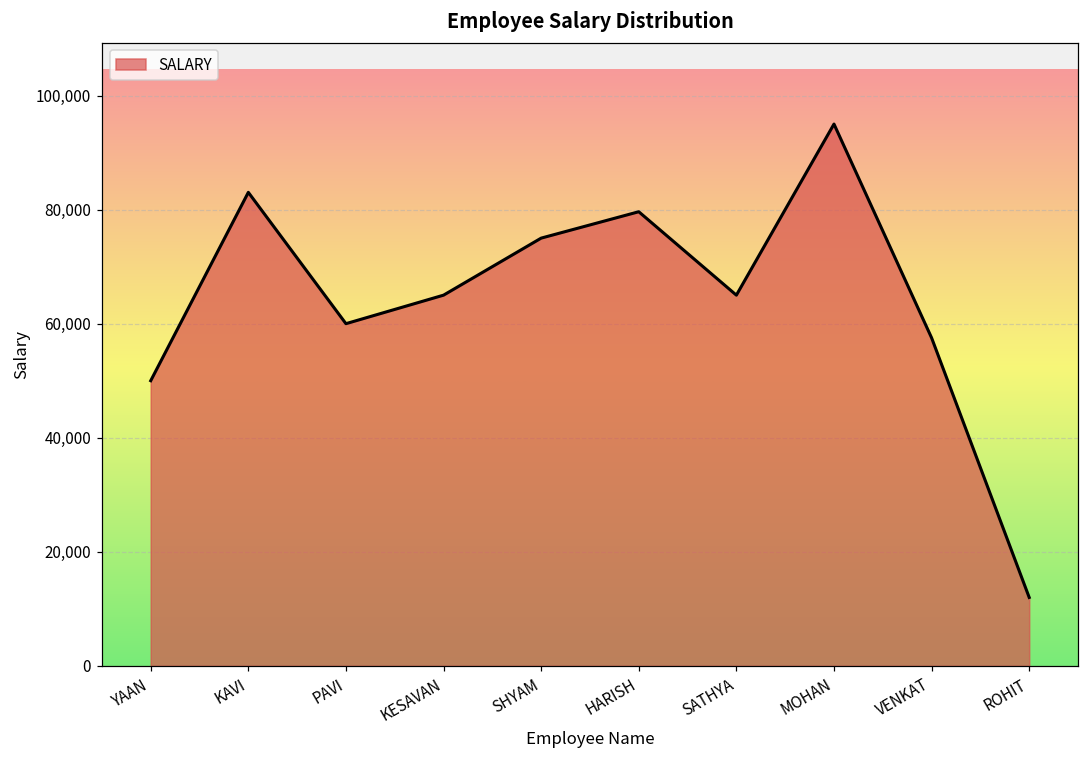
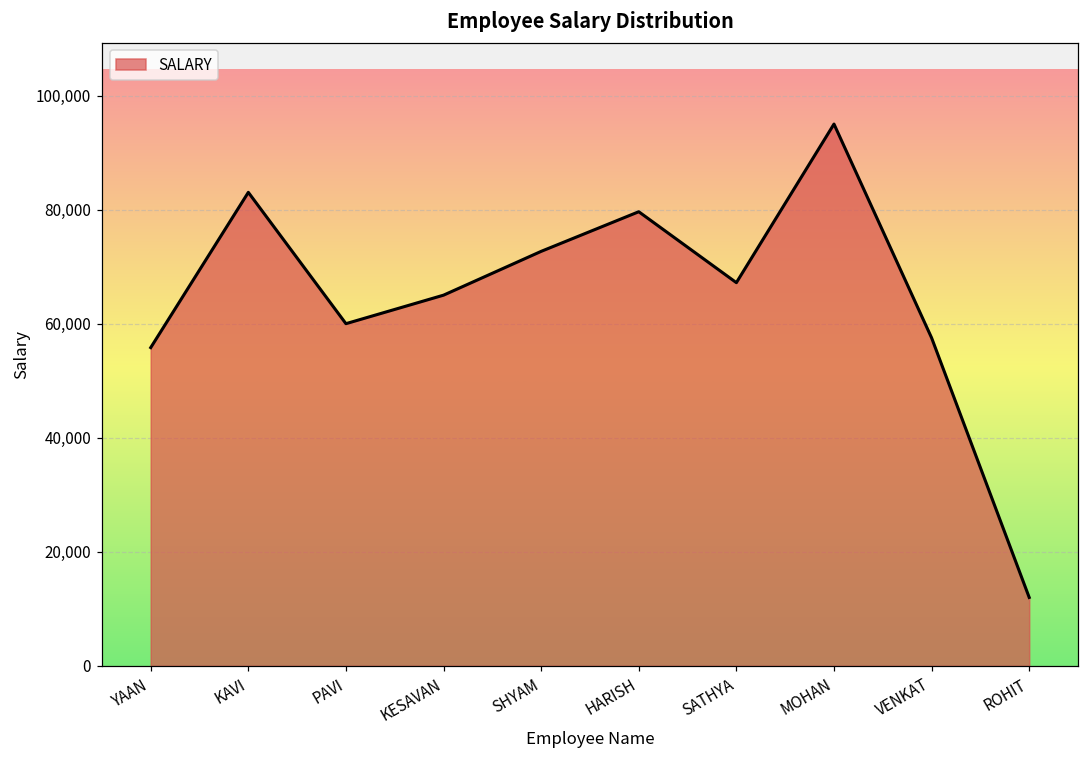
YAAN: 50,000 -> 56,000
SHYAM: 75,000 -> 73,000
SATHYA: 65,000 -> 67,000
